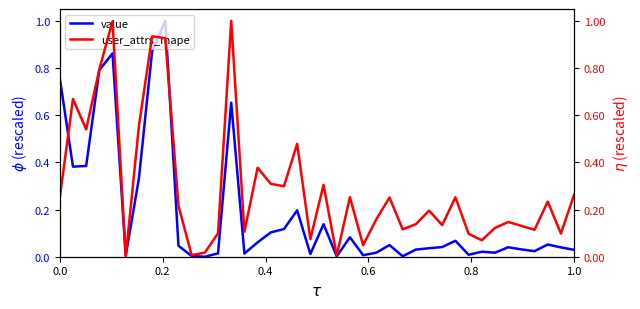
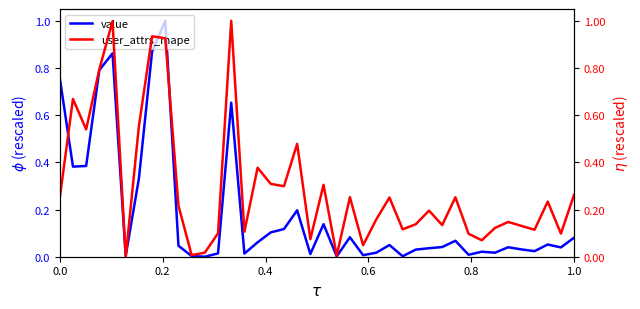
value, 1.0: 0.03 -> 0.08
